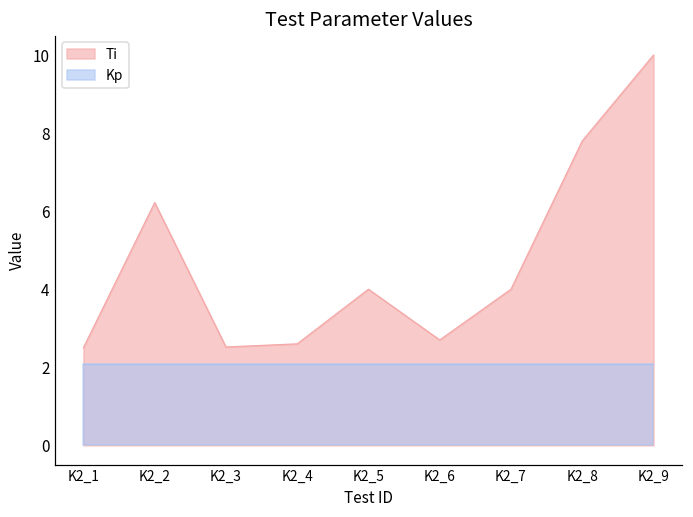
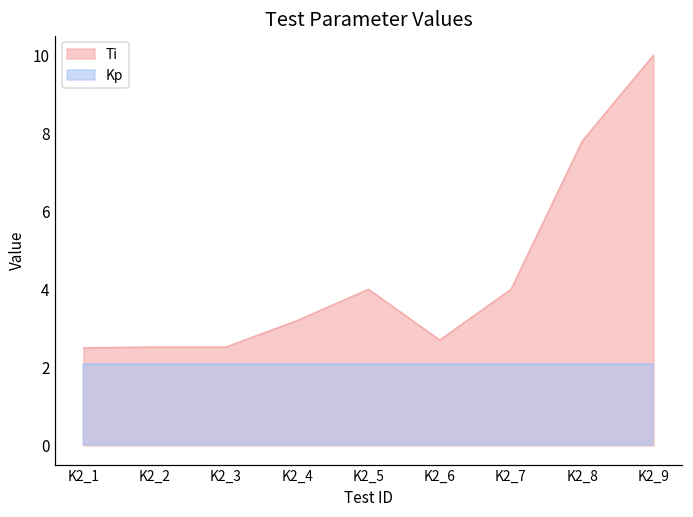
Ti, K2_2: 6.2 -> 2.5
Ti, K2_4: 2.6 -> 3.2
